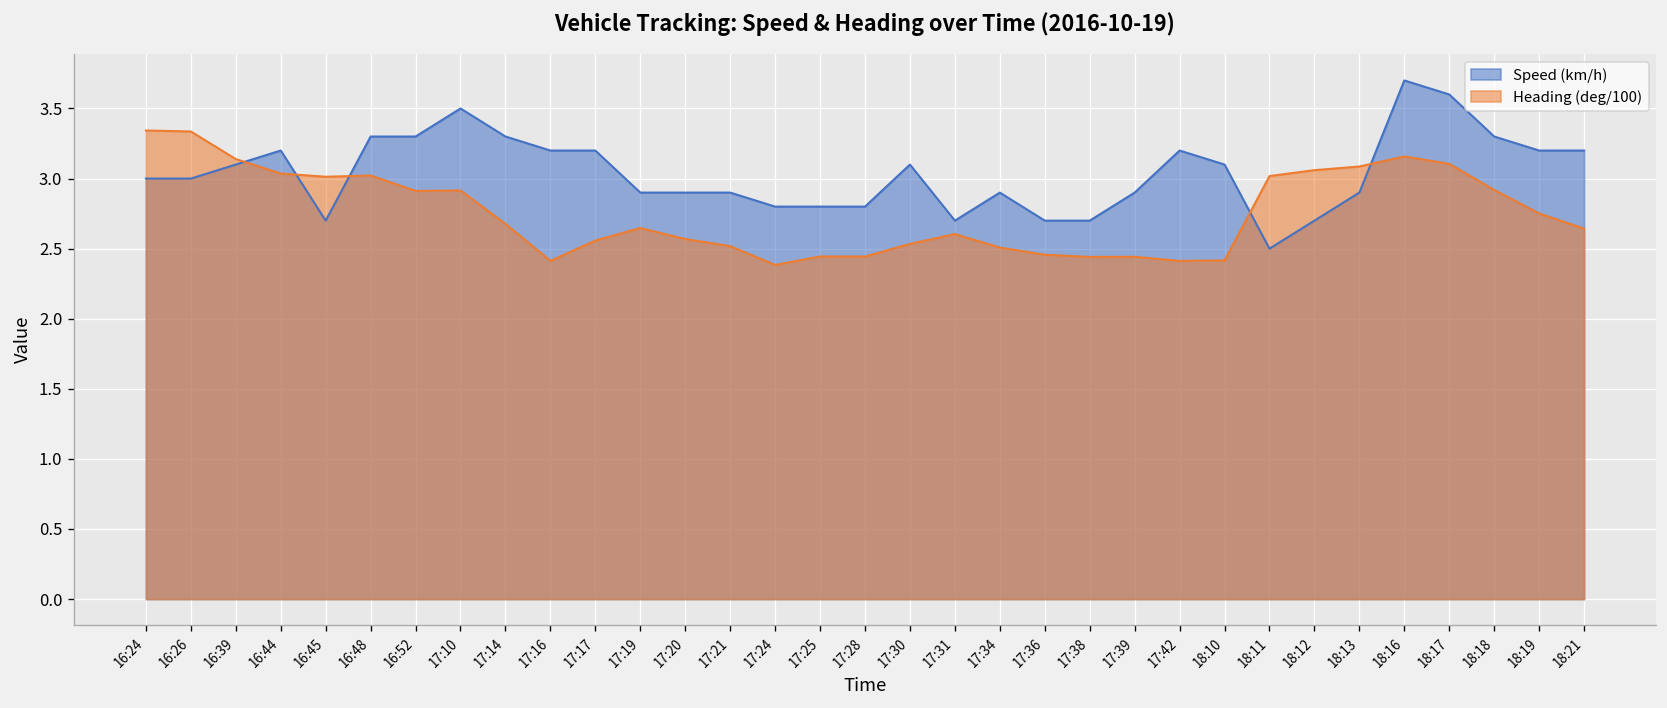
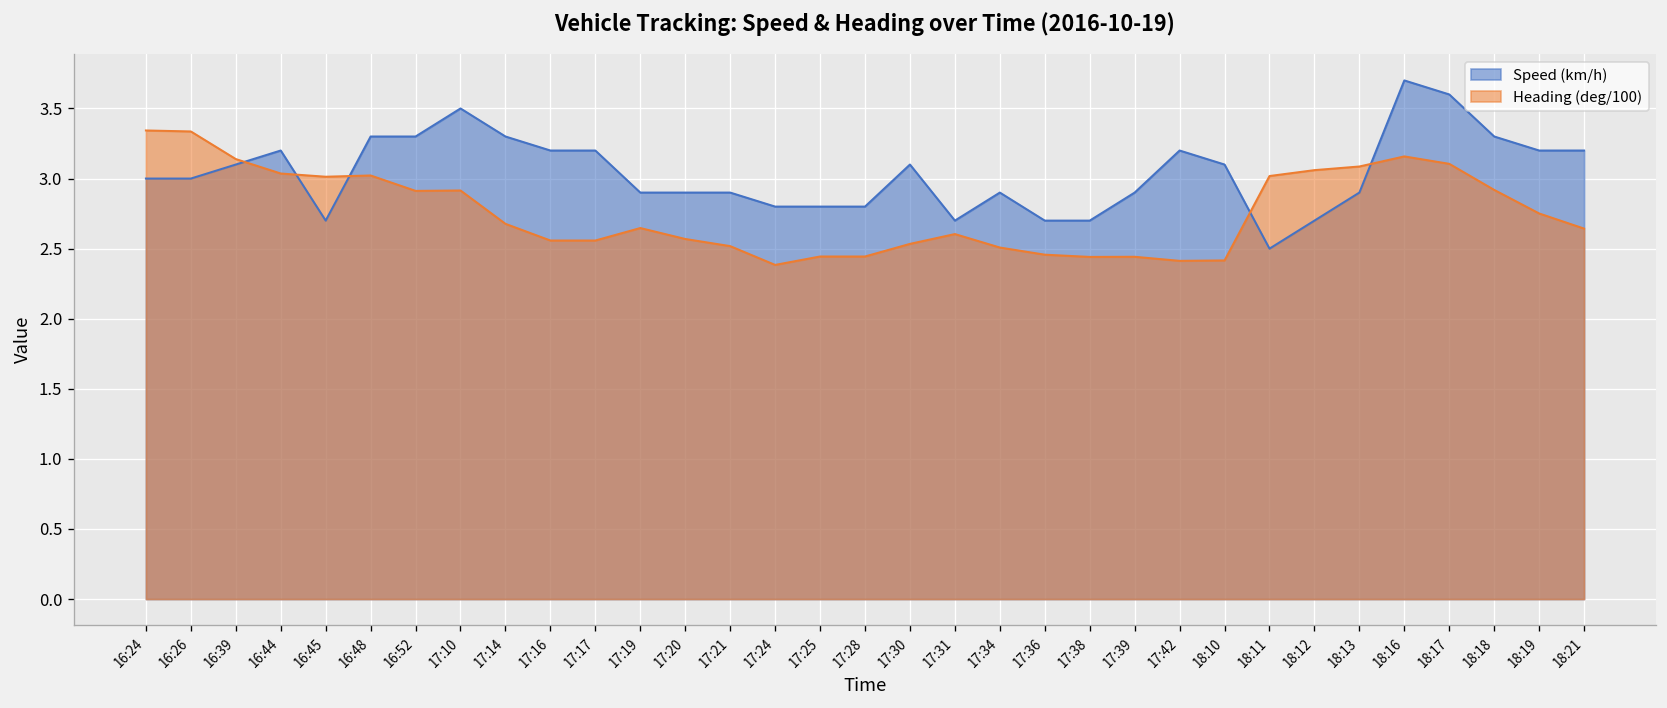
Heading (deg/100), 17:16: 2.41 -> 2.56
